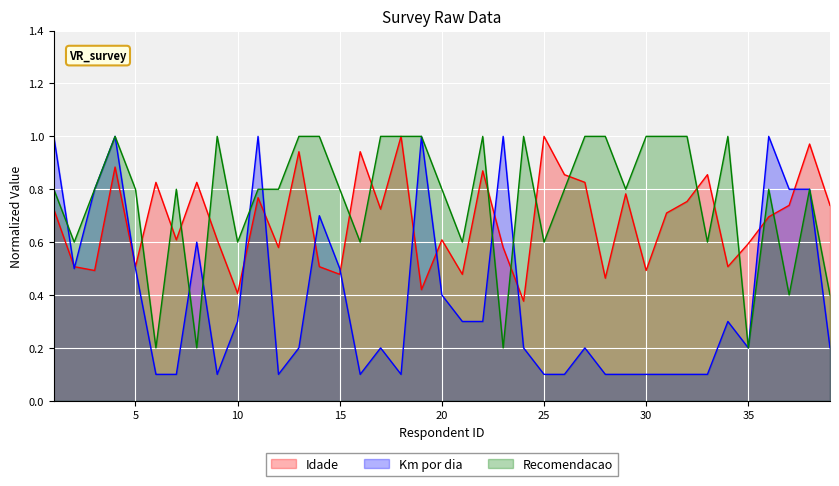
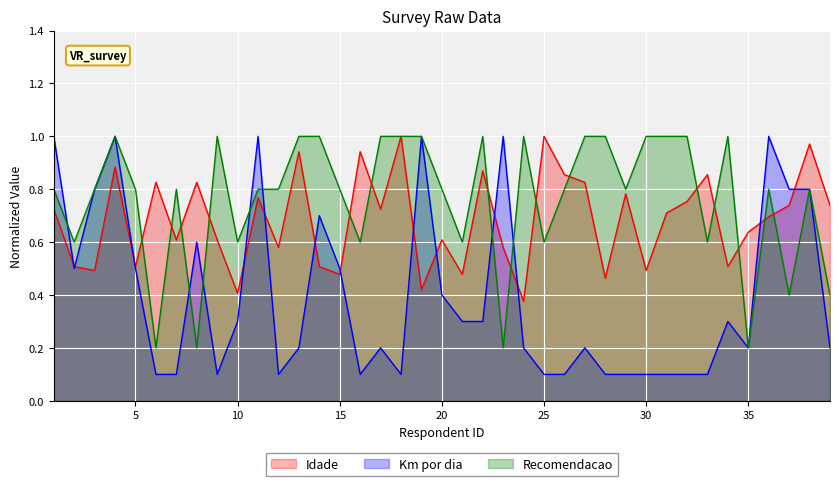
Idade, 35: 0.59 -> 0.64
